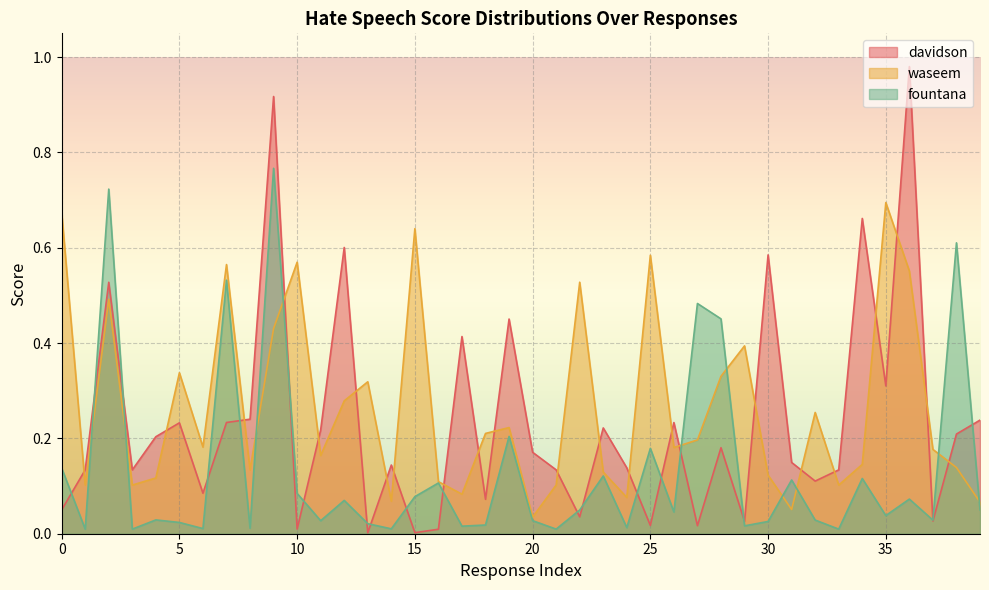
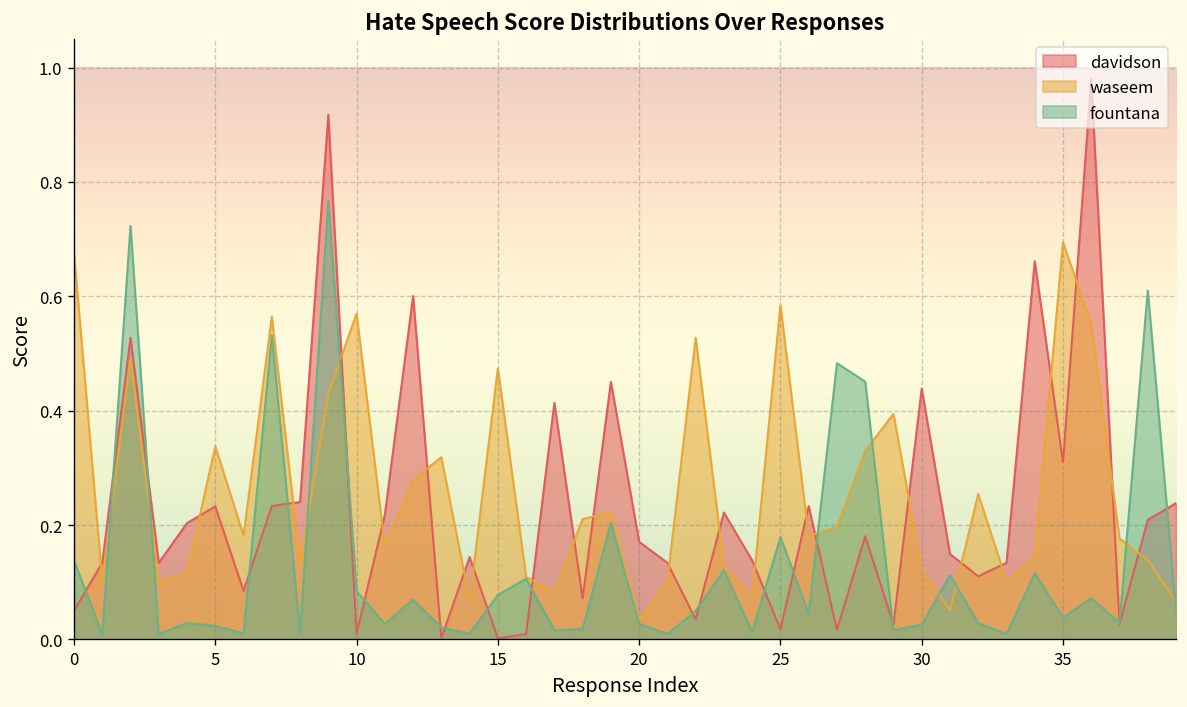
waseem, 15: 0.64 -> 0.47
davidson, 30: 0.59 -> 0.44
